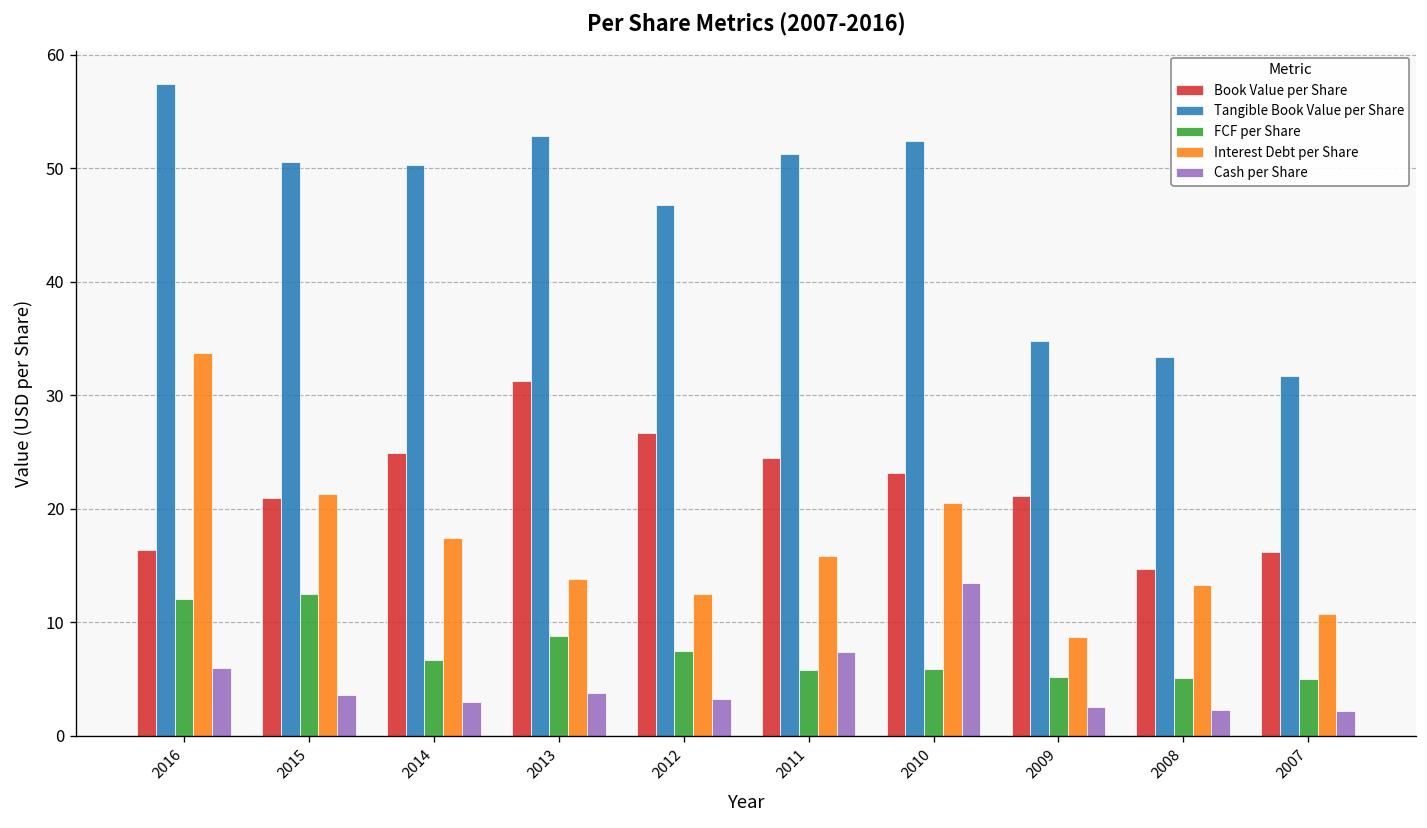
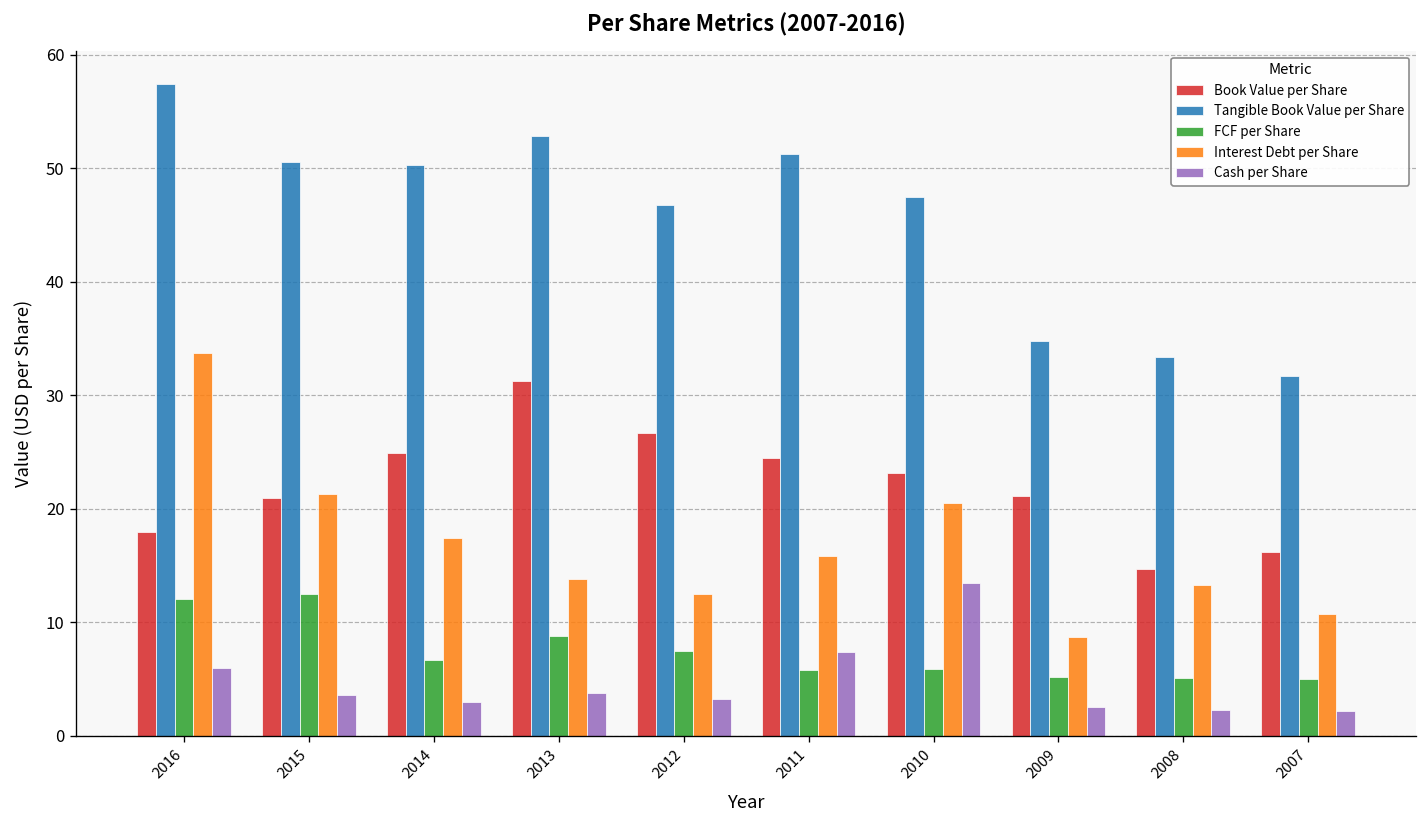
Book Value per Share, 2016: 16 -> 18
Tangible Book Value per Share, 2010: 52 -> 47
